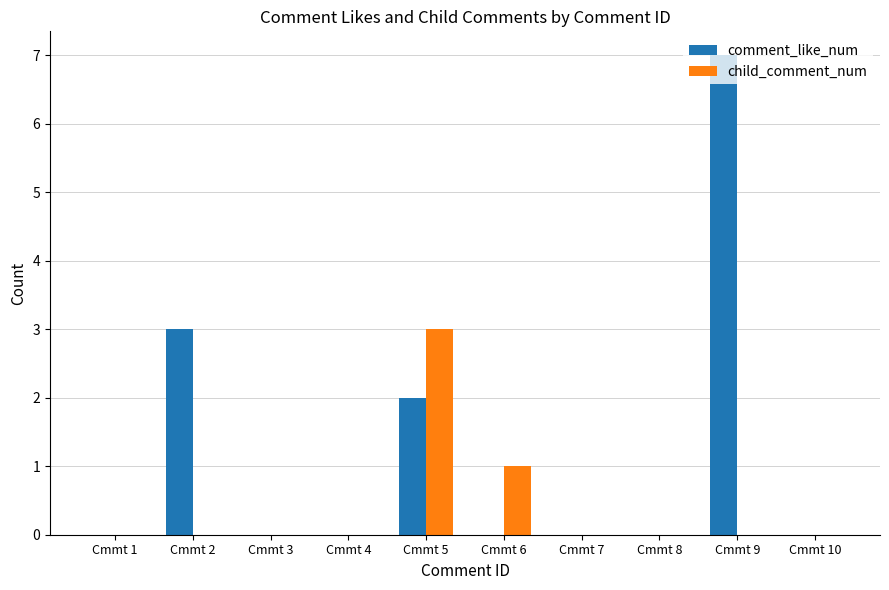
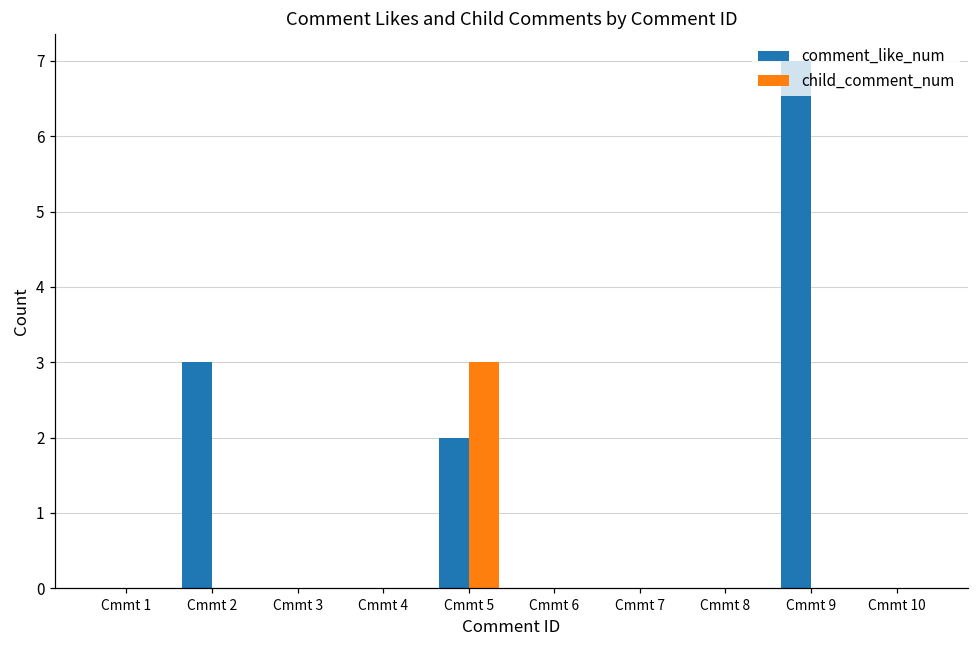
child_comment_num, Cmmt 6: 1 -> 0
